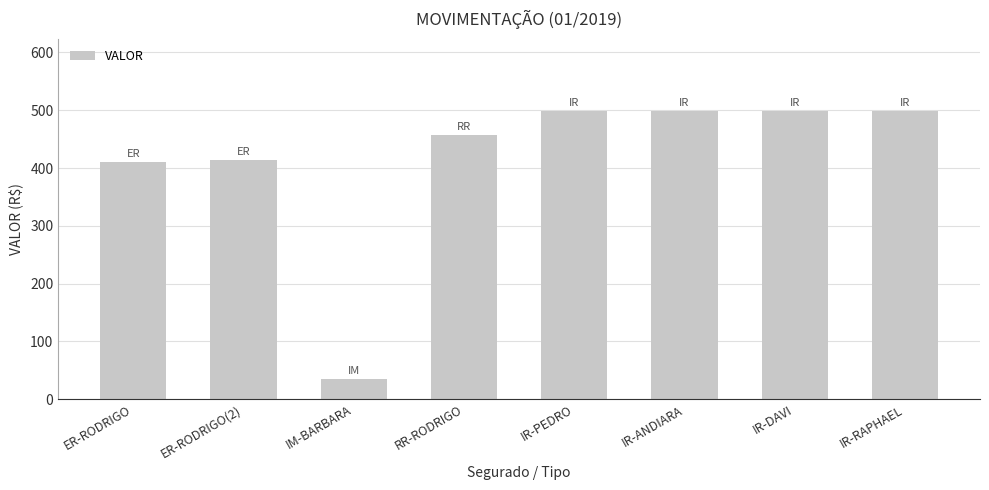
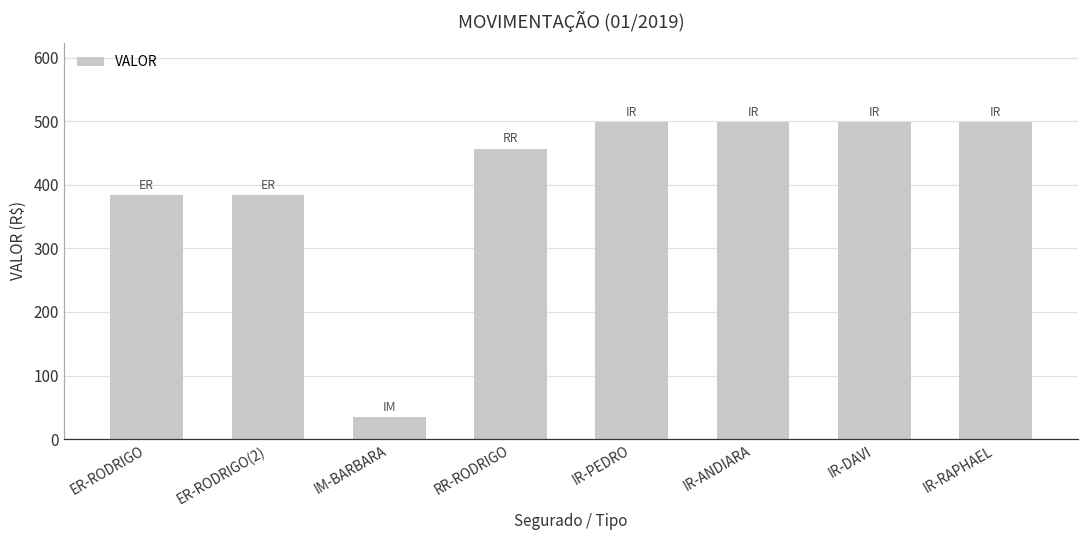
ER-RODRIGO: 410 -> 380
ER-RODRIGO(2): 410 -> 380
